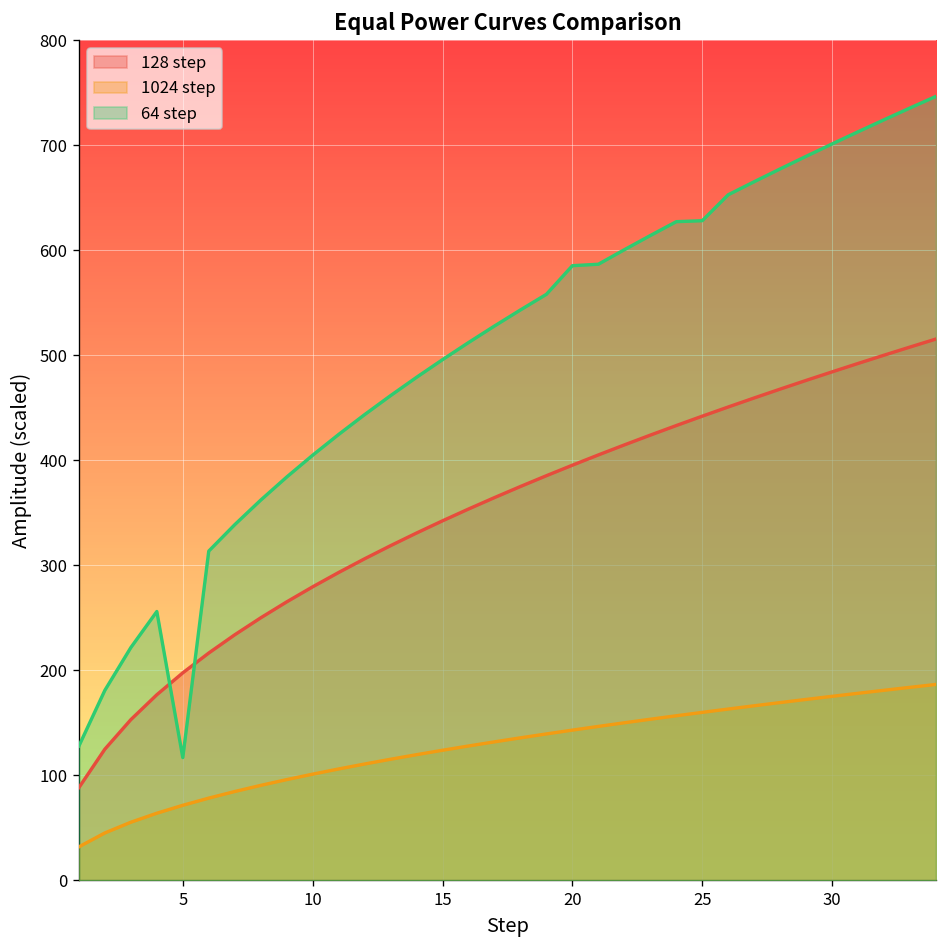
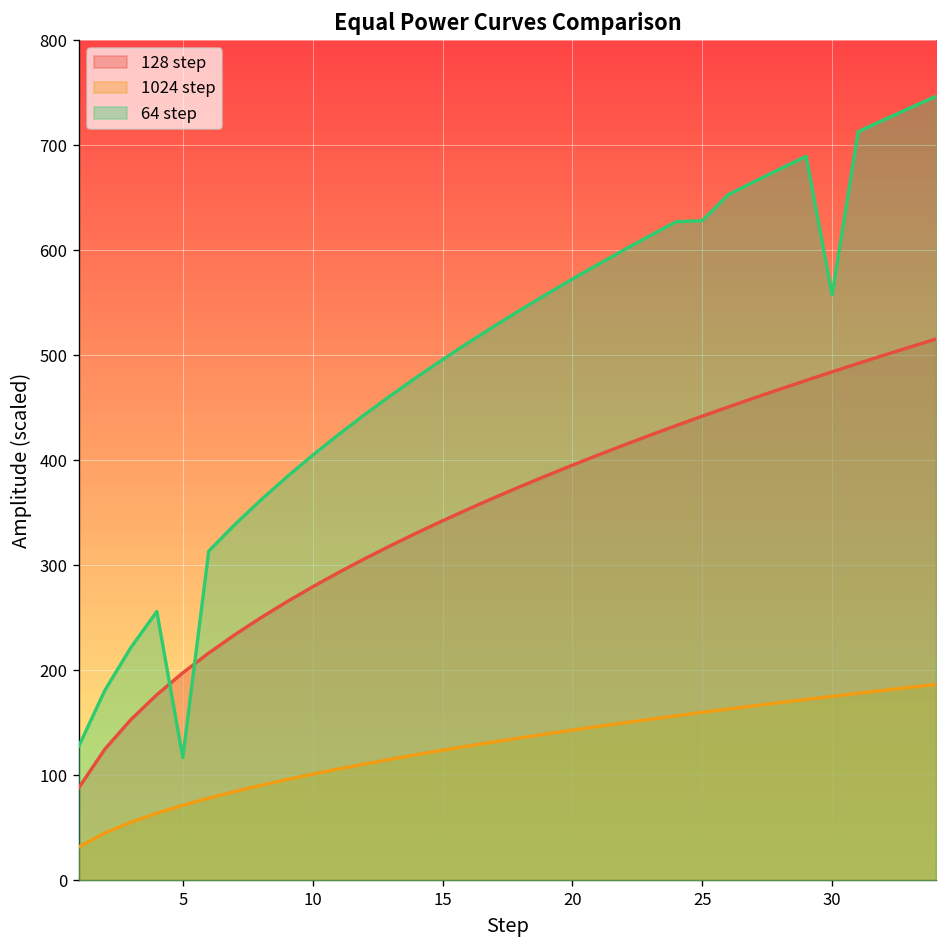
64 step, 20: 590 -> 570
64 step, 30: 700 -> 560
